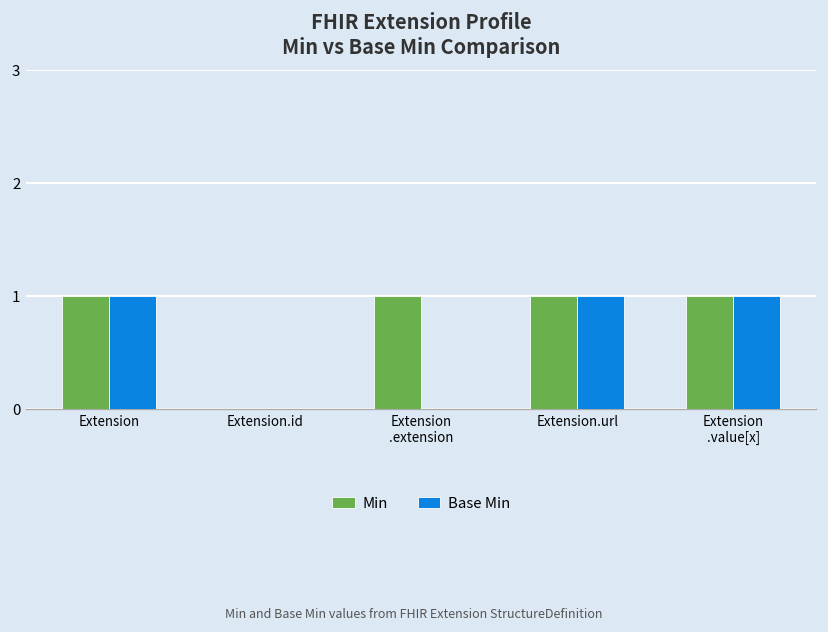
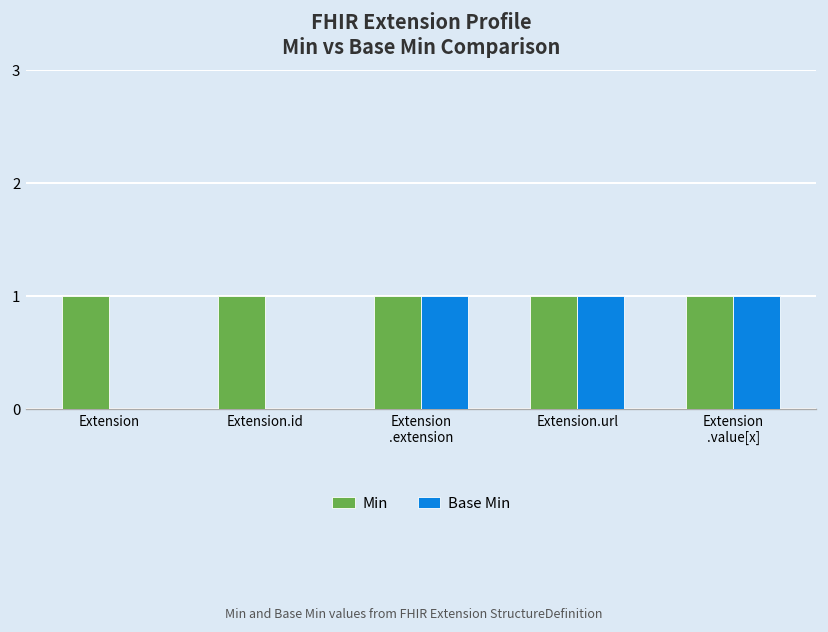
Base Min, Extension: 1 -> 0
Min, Extension.id: 0 -> 1
Base Min, Extension .extension: 0 -> 1
